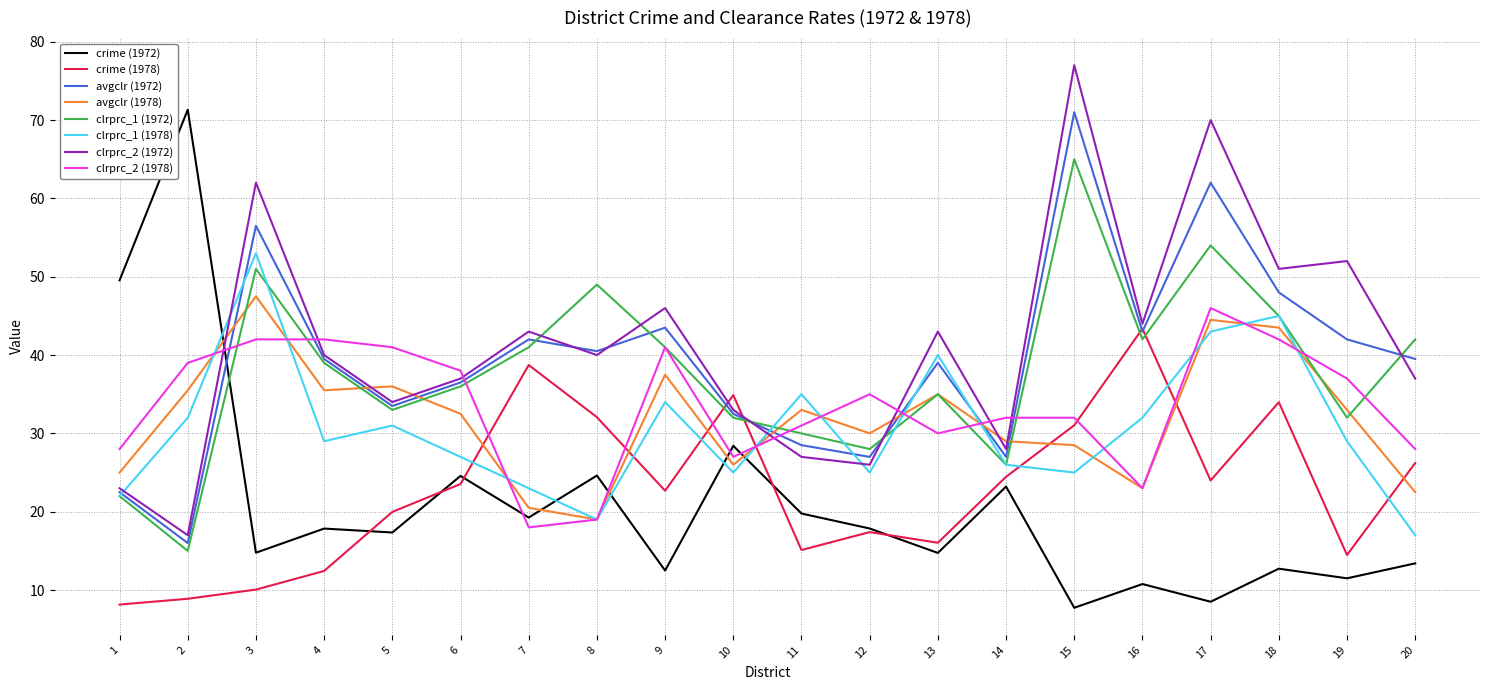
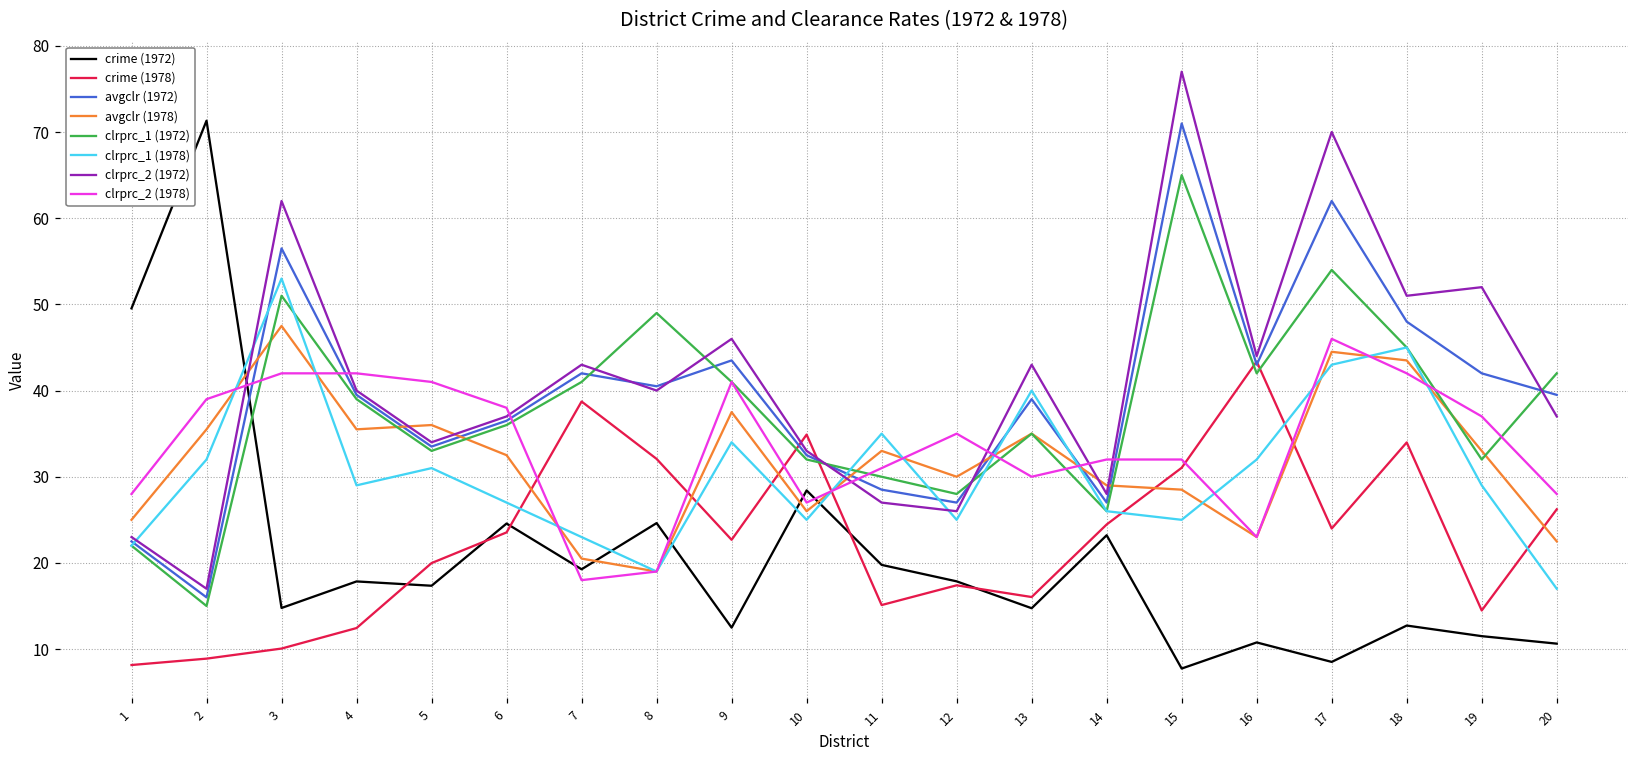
crime (1972), 20: 13 -> 11
